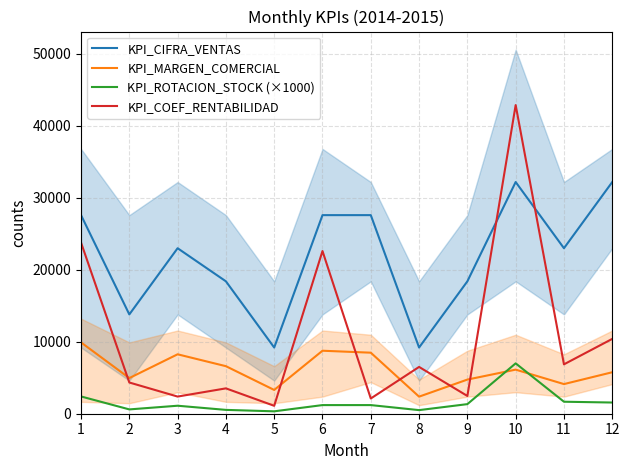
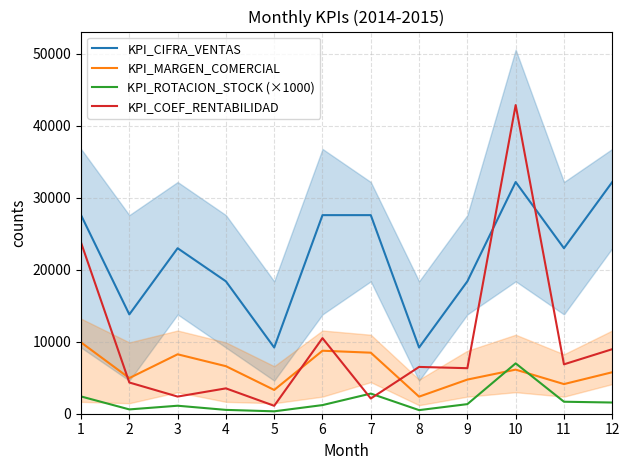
KPI_COEF_RENTABILIDAD, 6: 23000 -> 11000
KPI_ROTACION_STOCK (×1000), 7: 1000 -> 3000
KPI_COEF_RENTABILIDAD, 9: 2000 -> 6000
KPI_COEF_RENTABILIDAD, 12: 10000 -> 9000
